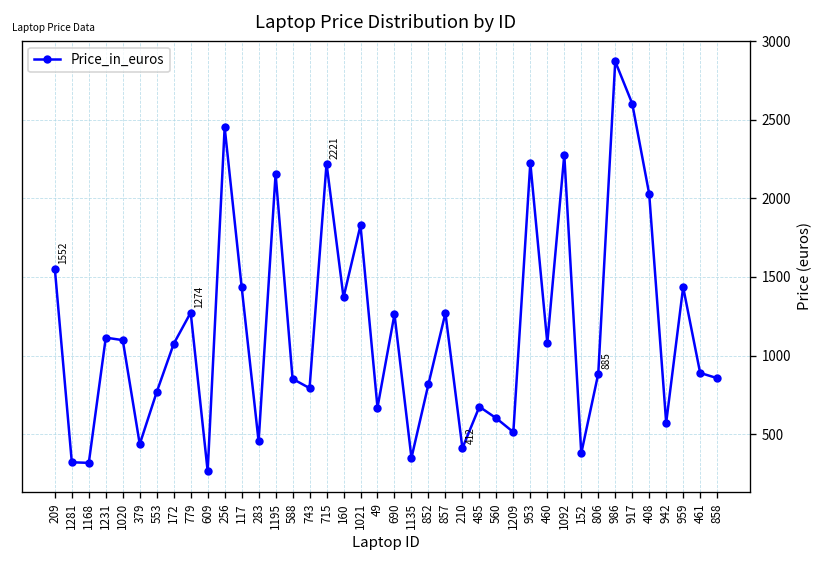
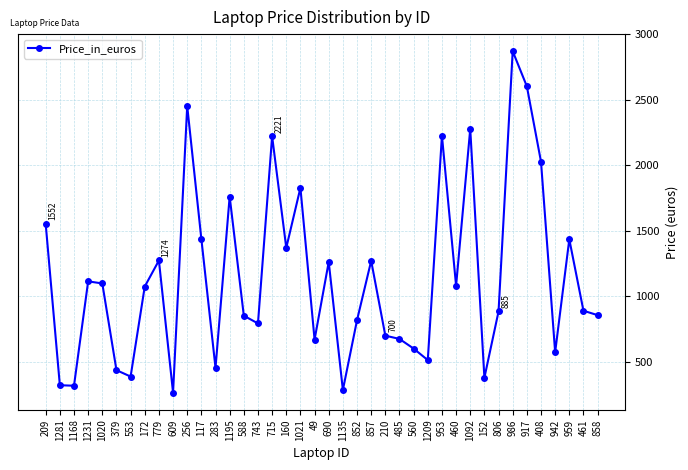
553: 770 -> 390
1195: 2160 -> 1760
1135: 350 -> 290
210: 412 -> 700
